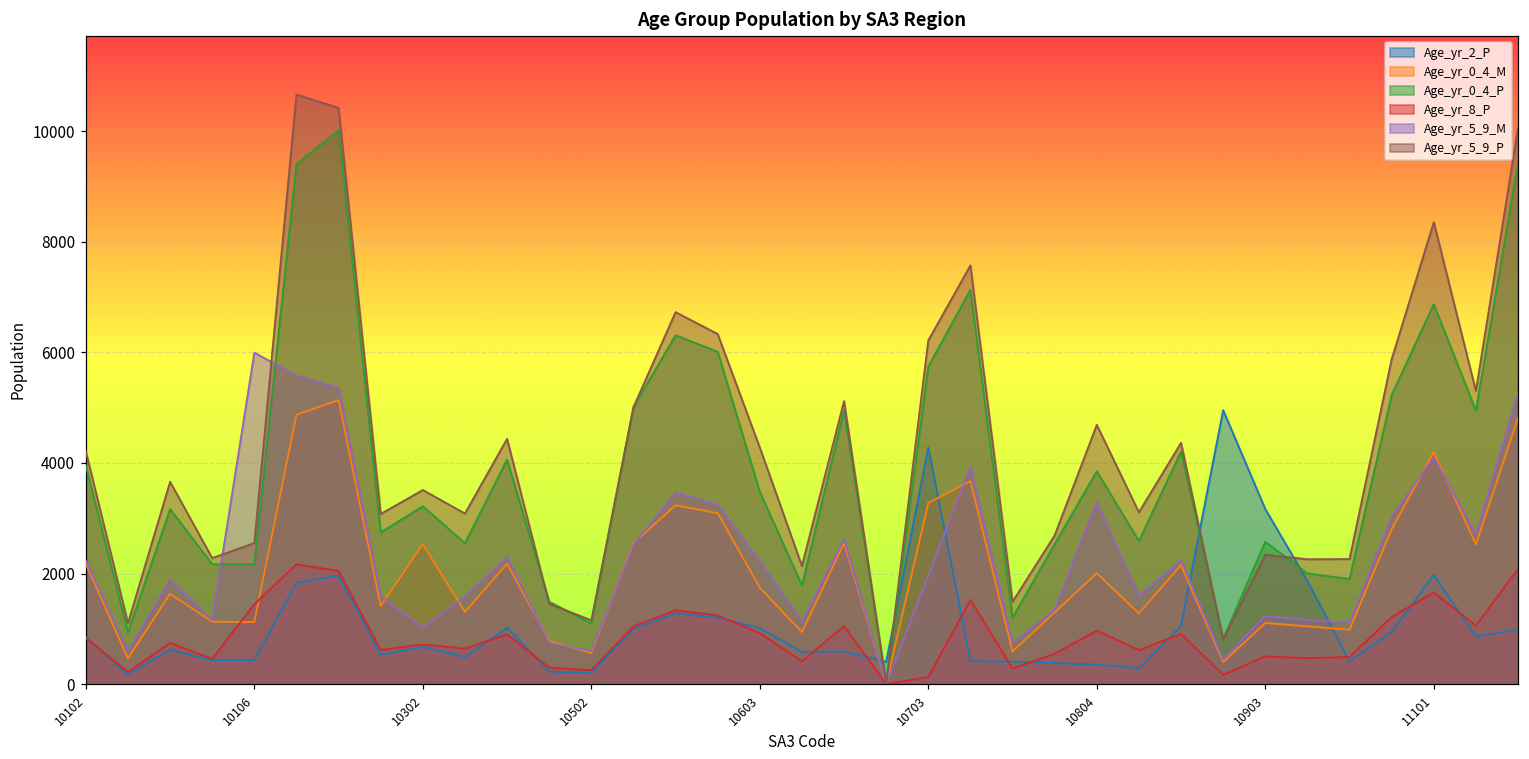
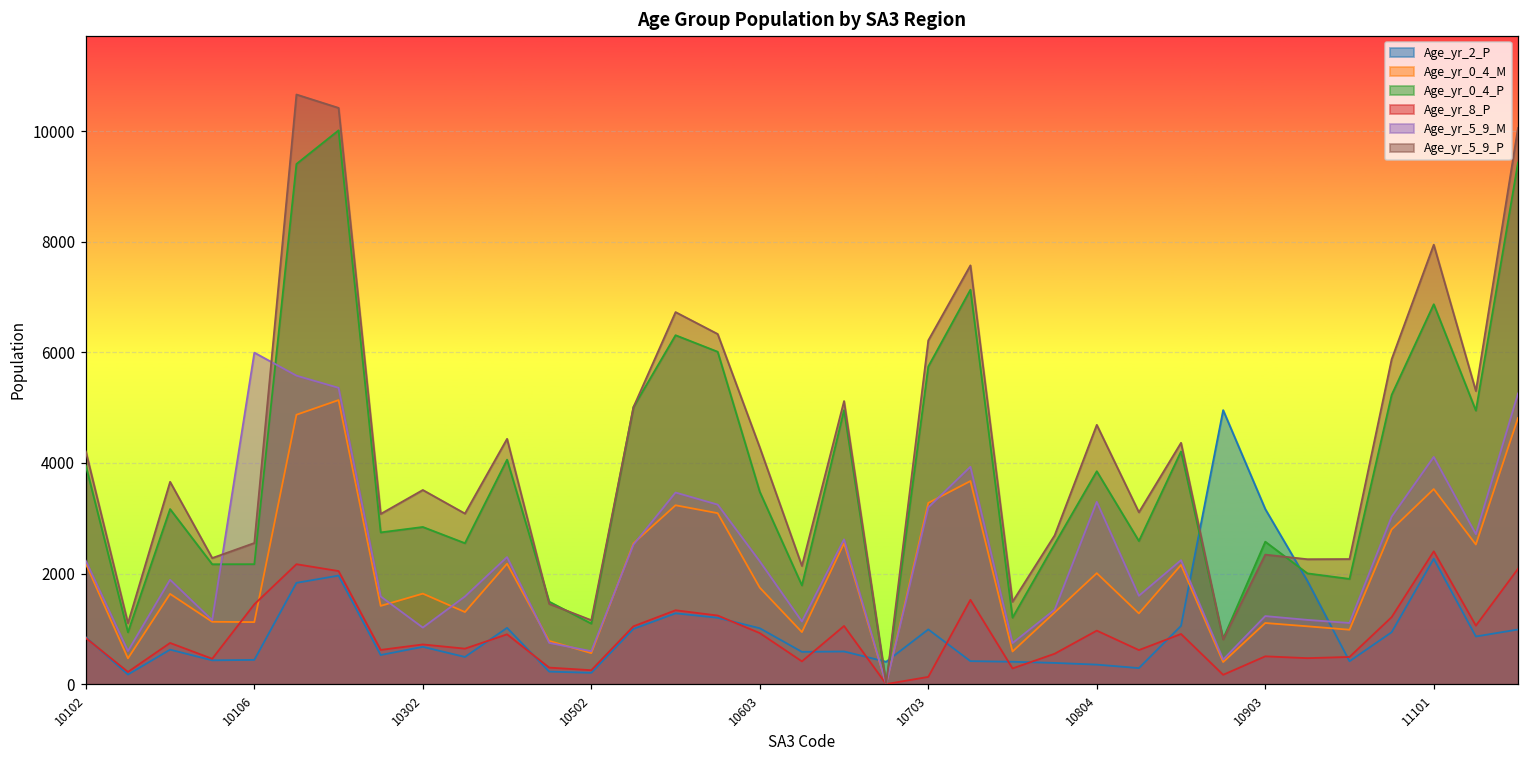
Age_yr_0_4_M, 10302: 2500 -> 1600
Age_yr_0_4_P, 10302: 3200 -> 2800
Age_yr_2_P, 10703: 4300 -> 1000
Age_yr_5_9_M, 10703: 2000 -> 3200
Age_yr_2_P, 11101: 2000 -> 2300
Age_yr_0_4_M, 11101: 4200 -> 3500
Age_yr_8_P, 11101: 1700 -> 2400
Age_yr_5_9_P, 11101: 8400 -> 7900
